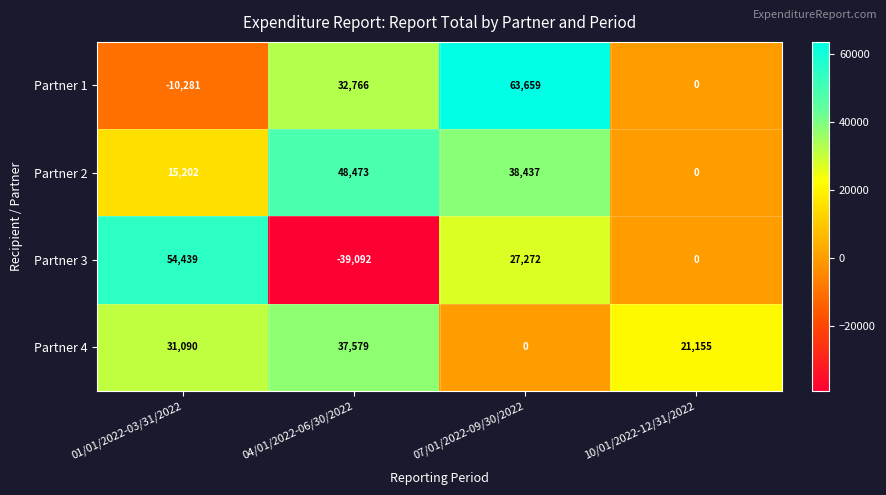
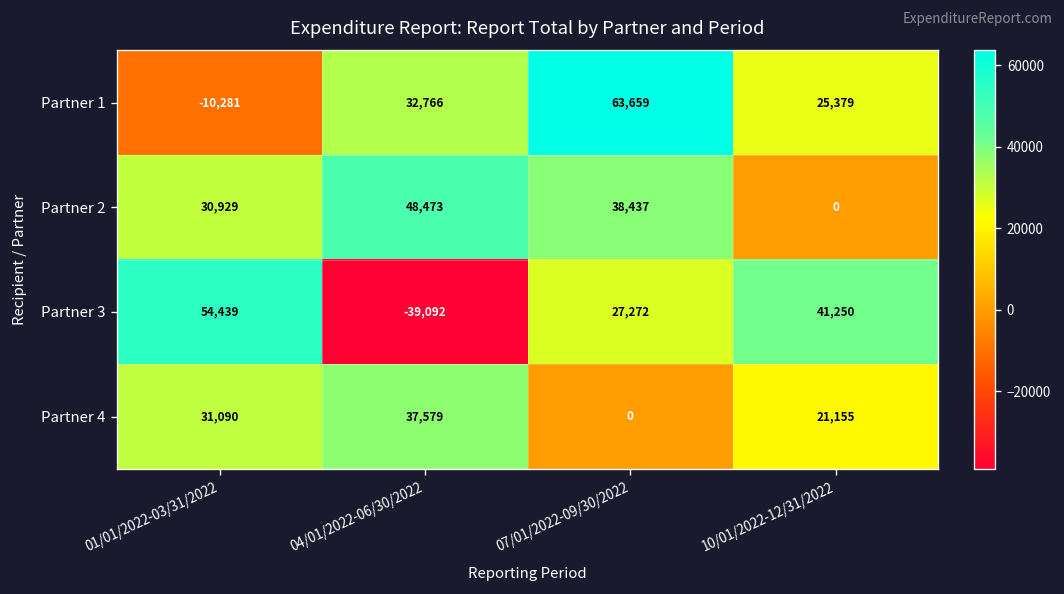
Partner 1, 10/01/2022-12/31/2022: 0 -> 25,379
Partner 2, 01/01/2022-03/31/2022: 15,202 -> 30,929
Partner 3, 10/01/2022-12/31/2022: 0 -> 41,250
